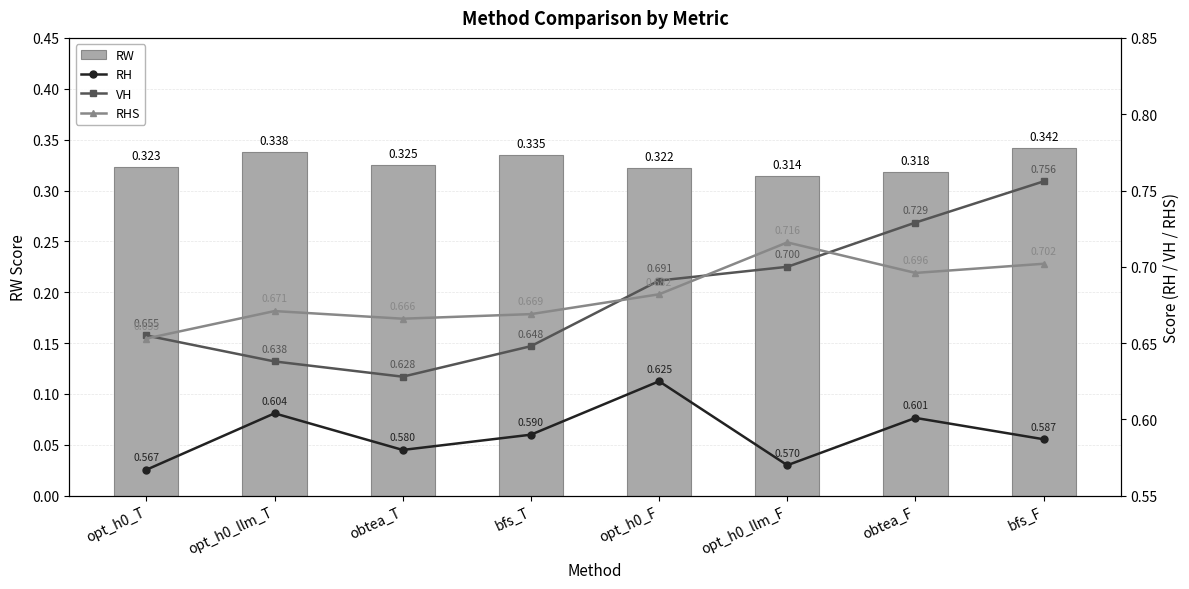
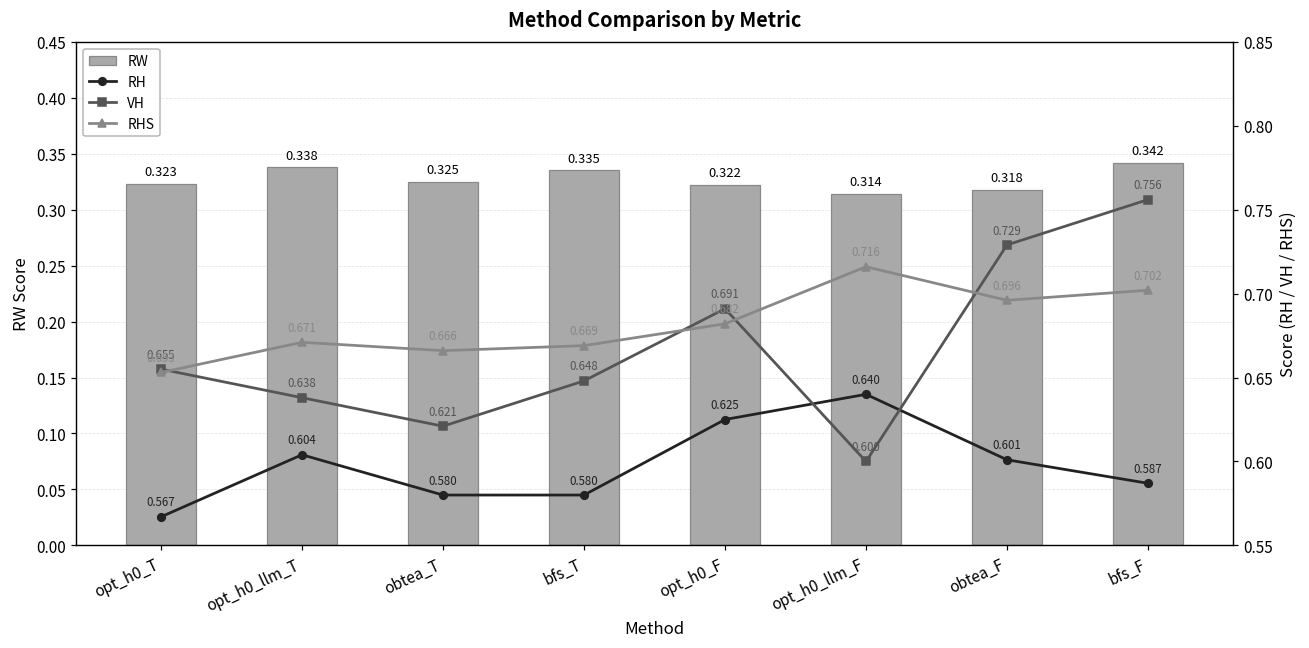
VH, obtea_T: 0.628 -> 0.621
RH, bfs_T: 0.590 -> 0.580
RH, opt_h0_llm_F: 0.570 -> 0.640
VH, opt_h0_llm_F: 0.700 -> 0.600
